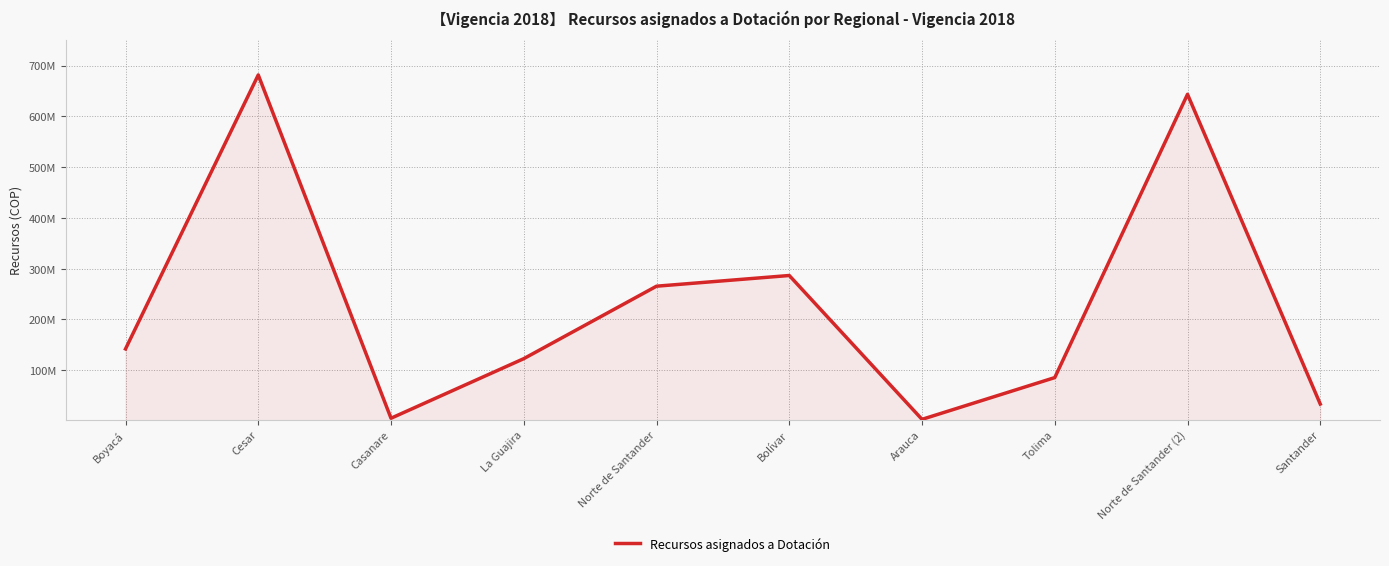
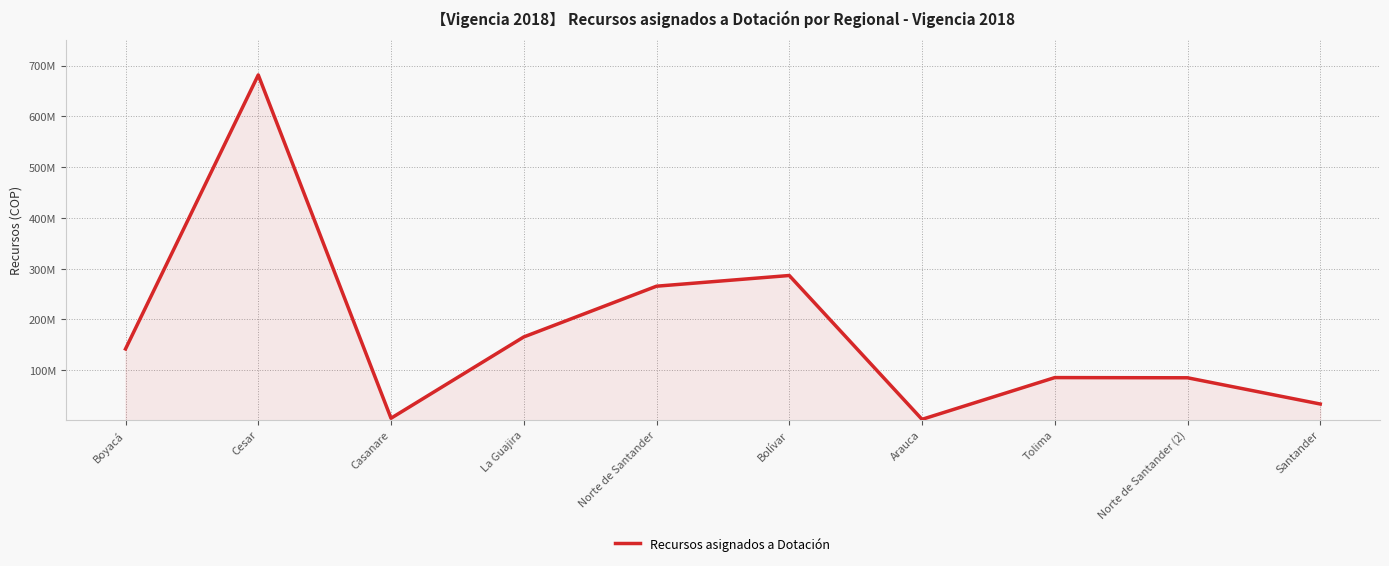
La Guajira: 120000000 -> 170000000
Norte de Santander (2): 640000000 -> 90000000
